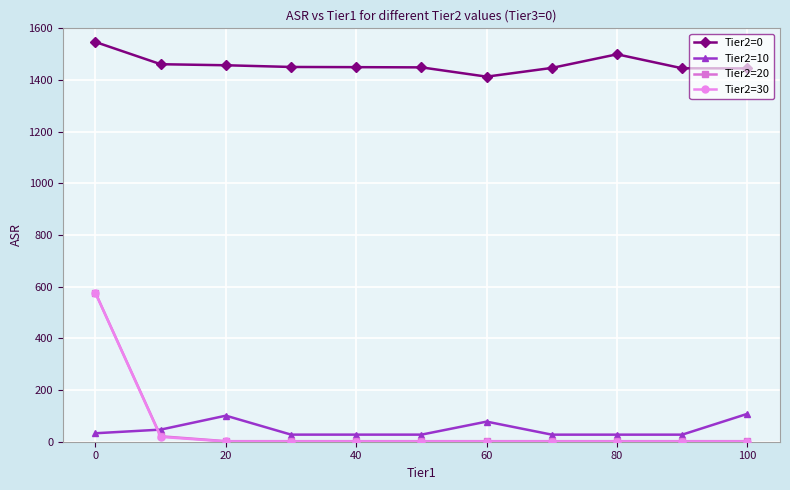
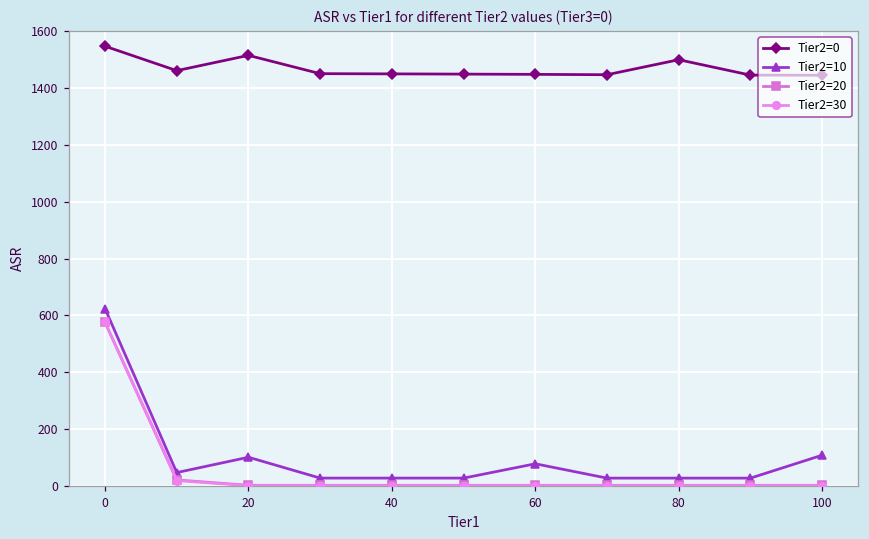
Tier2=10, 0: 30 -> 620
Tier2=0, 20: 1460 -> 1510
Tier2=0, 60: 1410 -> 1450
